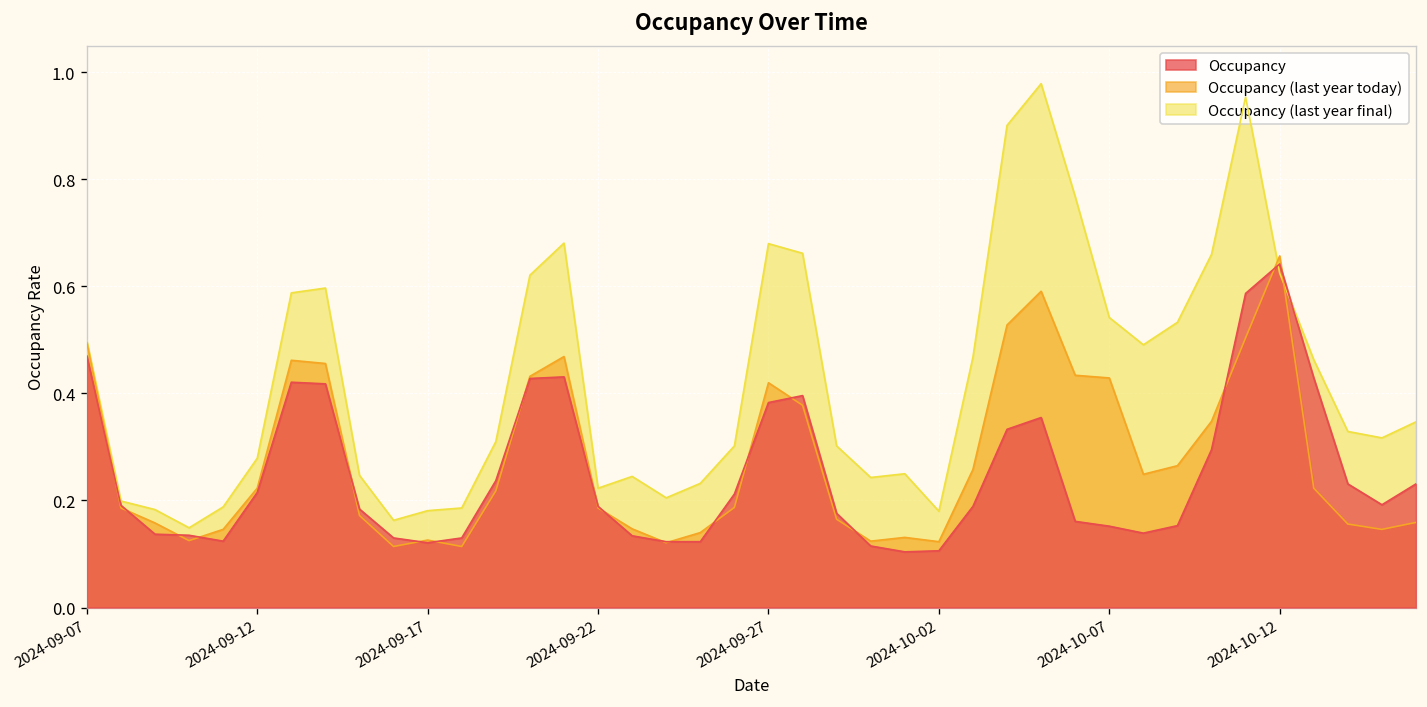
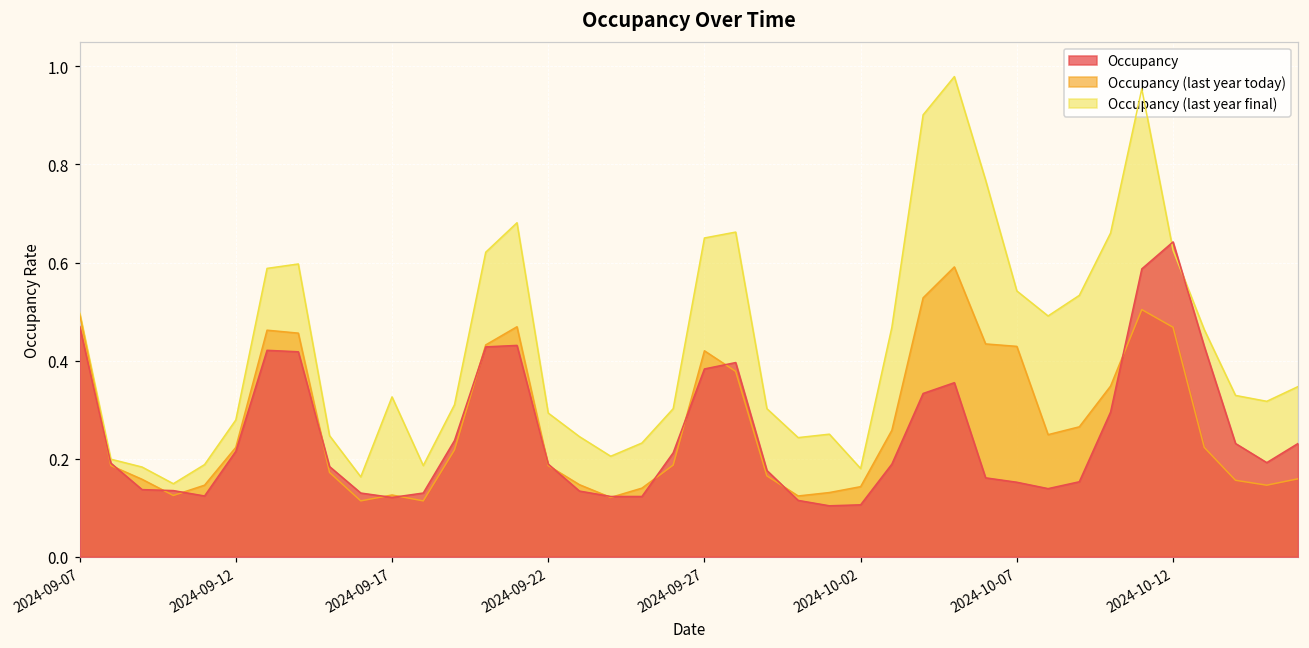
Occupancy (last year final), 2024-09-17: 0.18 -> 0.33
Occupancy (last year final), 2024-09-22: 0.22 -> 0.29
Occupancy (last year final), 2024-09-27: 0.68 -> 0.65
Occupancy (last year today), 2024-10-02: 0.12 -> 0.14
Occupancy (last year today), 2024-10-12: 0.66 -> 0.47
